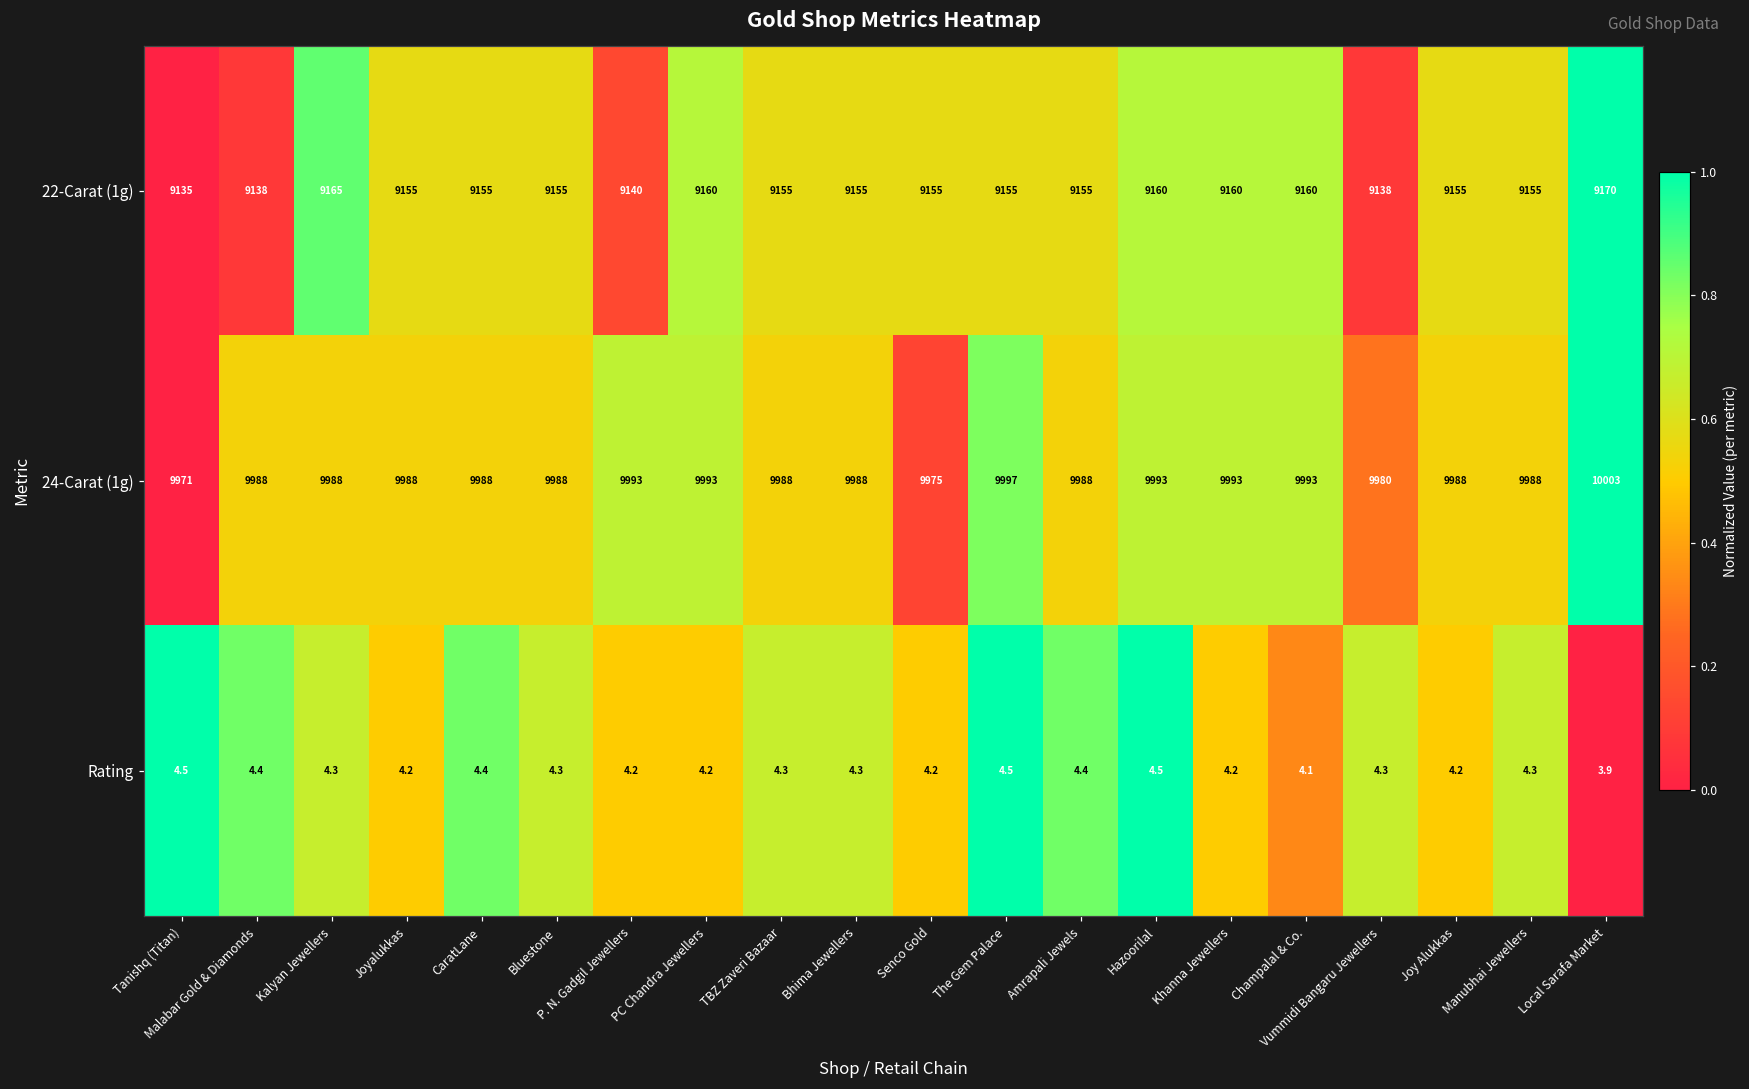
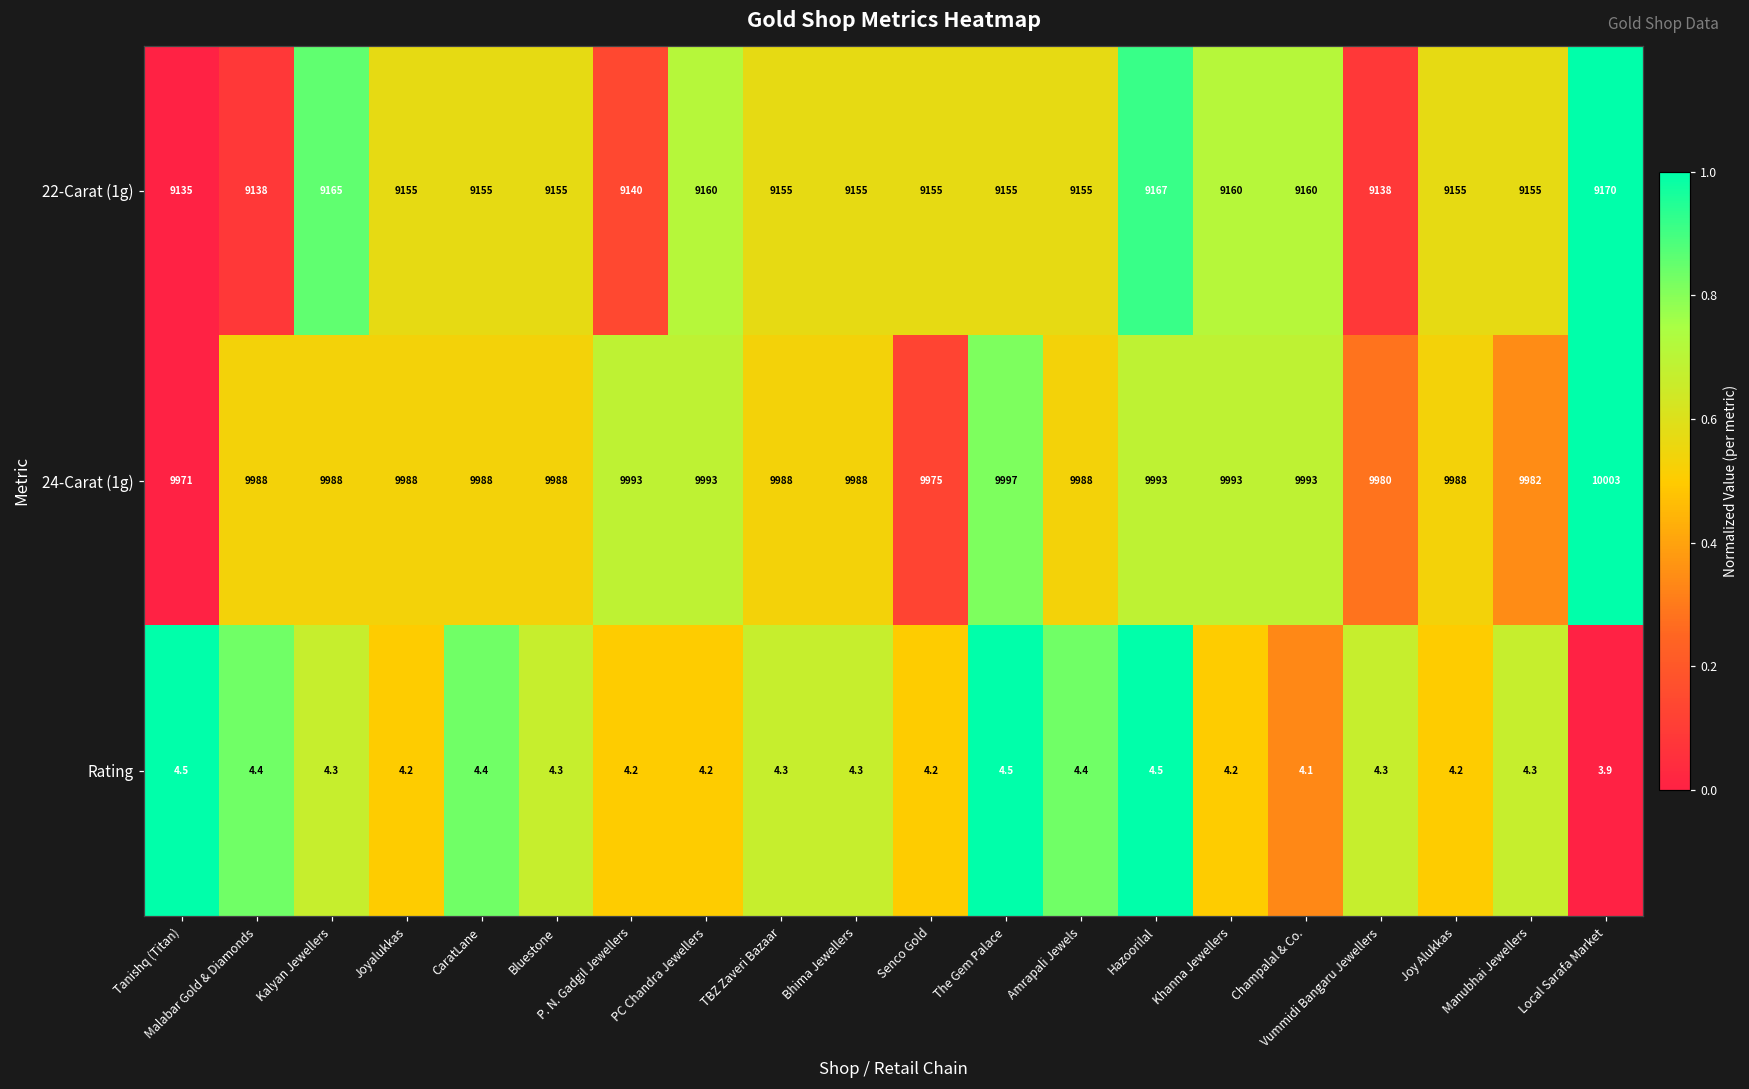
22-Carat (1g), Hazoorilal: 9160 -> 9167
24-Carat (1g), Manubhai Jewellers: 9988 -> 9982
